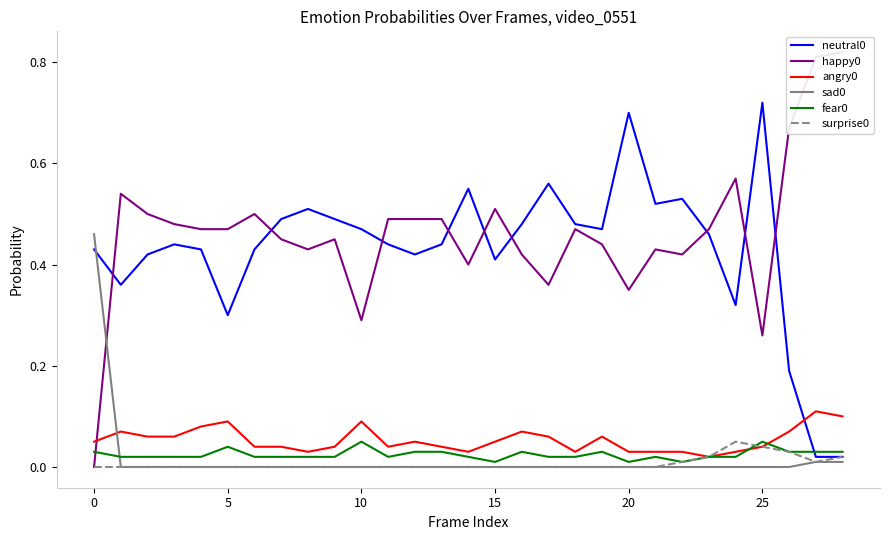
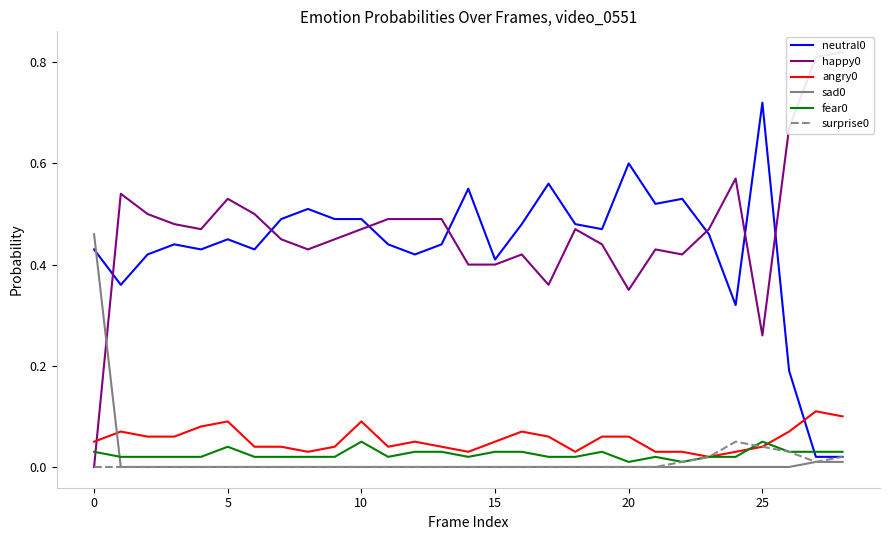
neutral0, 5: 0.30 -> 0.45
happy0, 5: 0.47 -> 0.53
neutral0, 10: 0.47 -> 0.49
happy0, 10: 0.29 -> 0.47
happy0, 15: 0.51 -> 0.40
fear0, 15: 0.01 -> 0.03
neutral0, 20: 0.7 -> 0.6
angry0, 20: 0.03 -> 0.06
